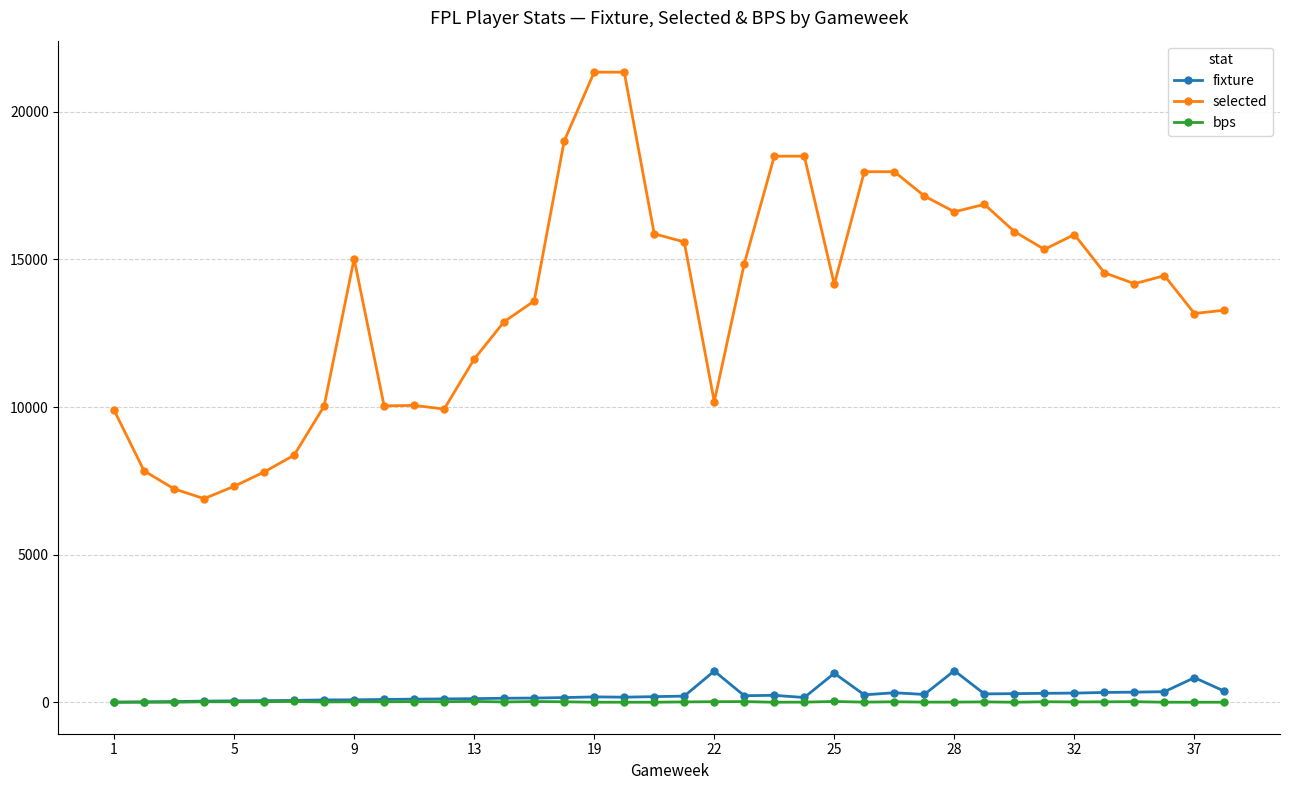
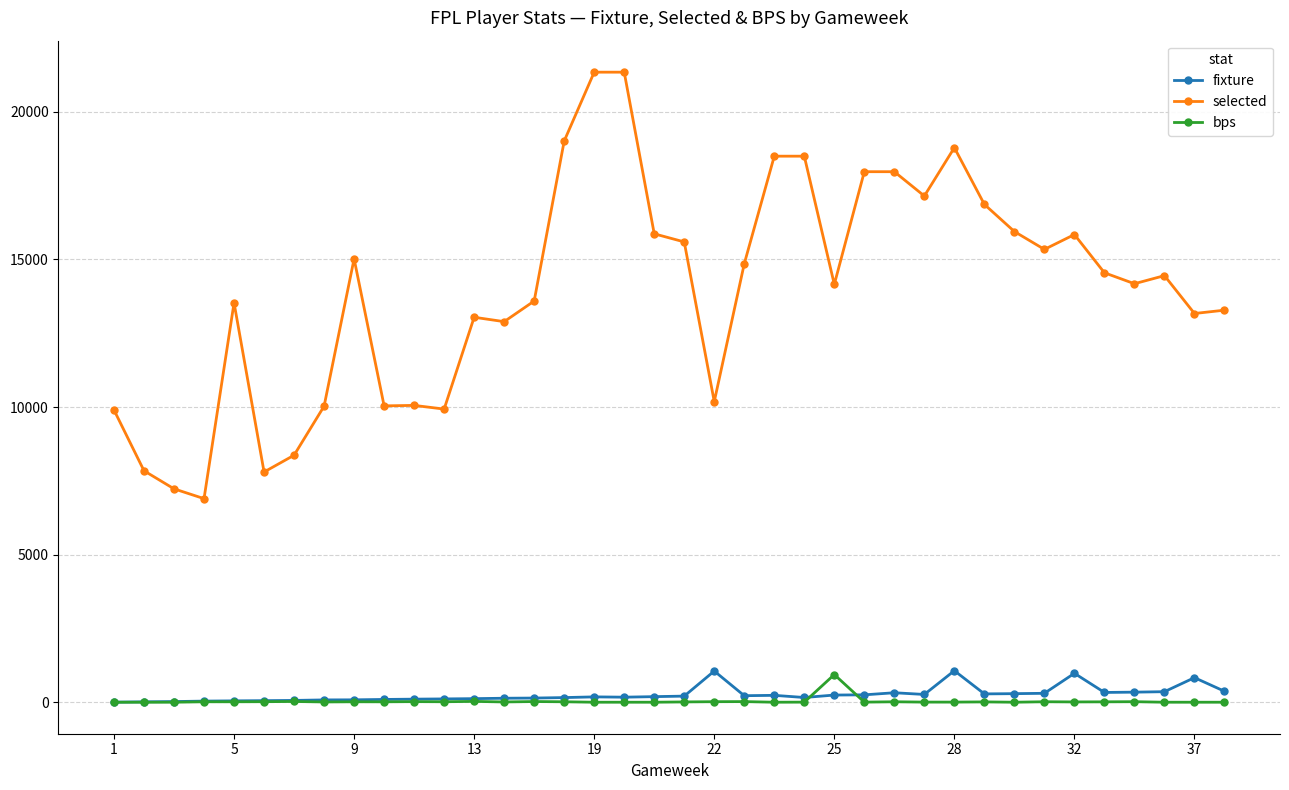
selected, 5: 7300 -> 13500
selected, 13: 11600 -> 13000
fixture, 25: 1000 -> 200
bps, 25: 0 -> 900
selected, 28: 16600 -> 18800
fixture, 32: 300 -> 1000
